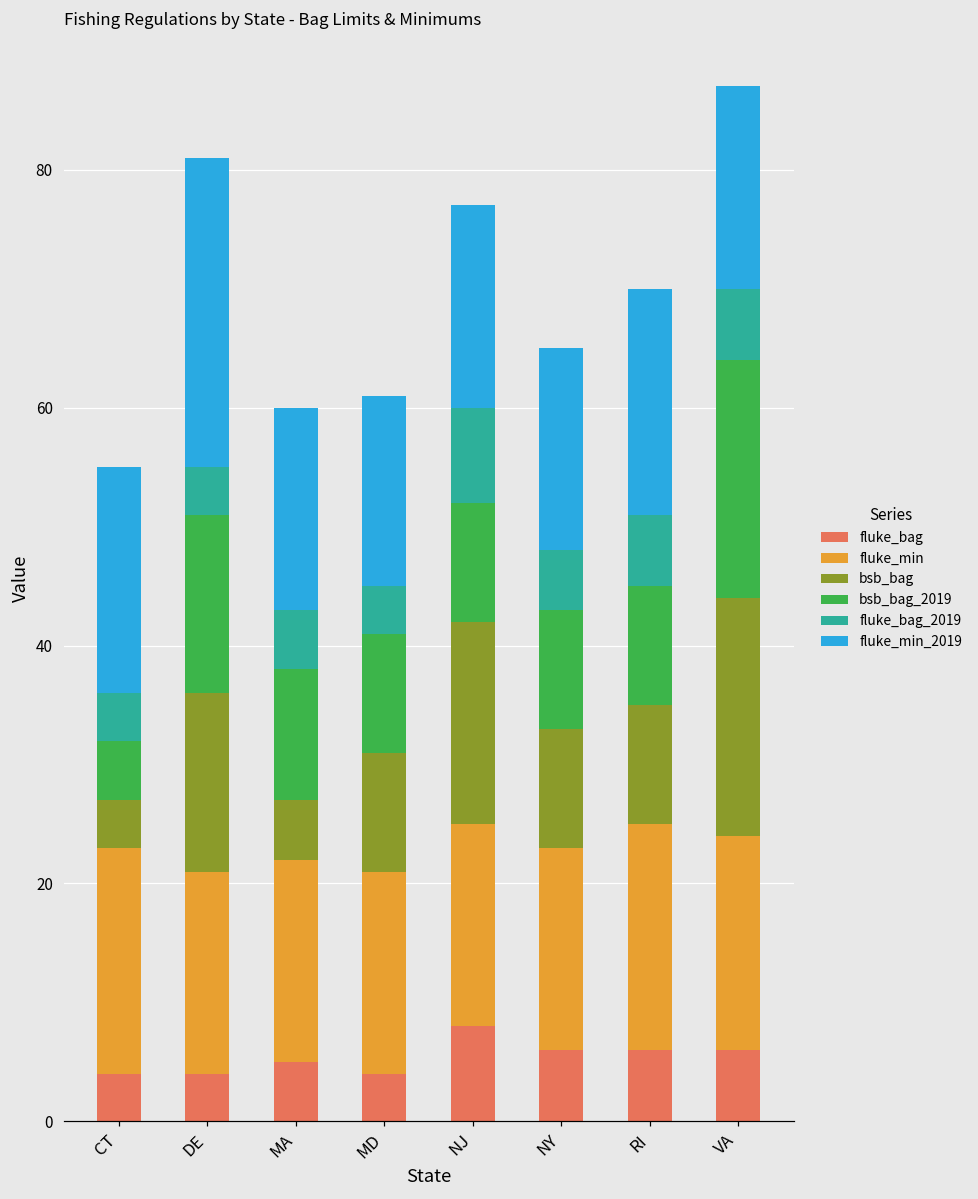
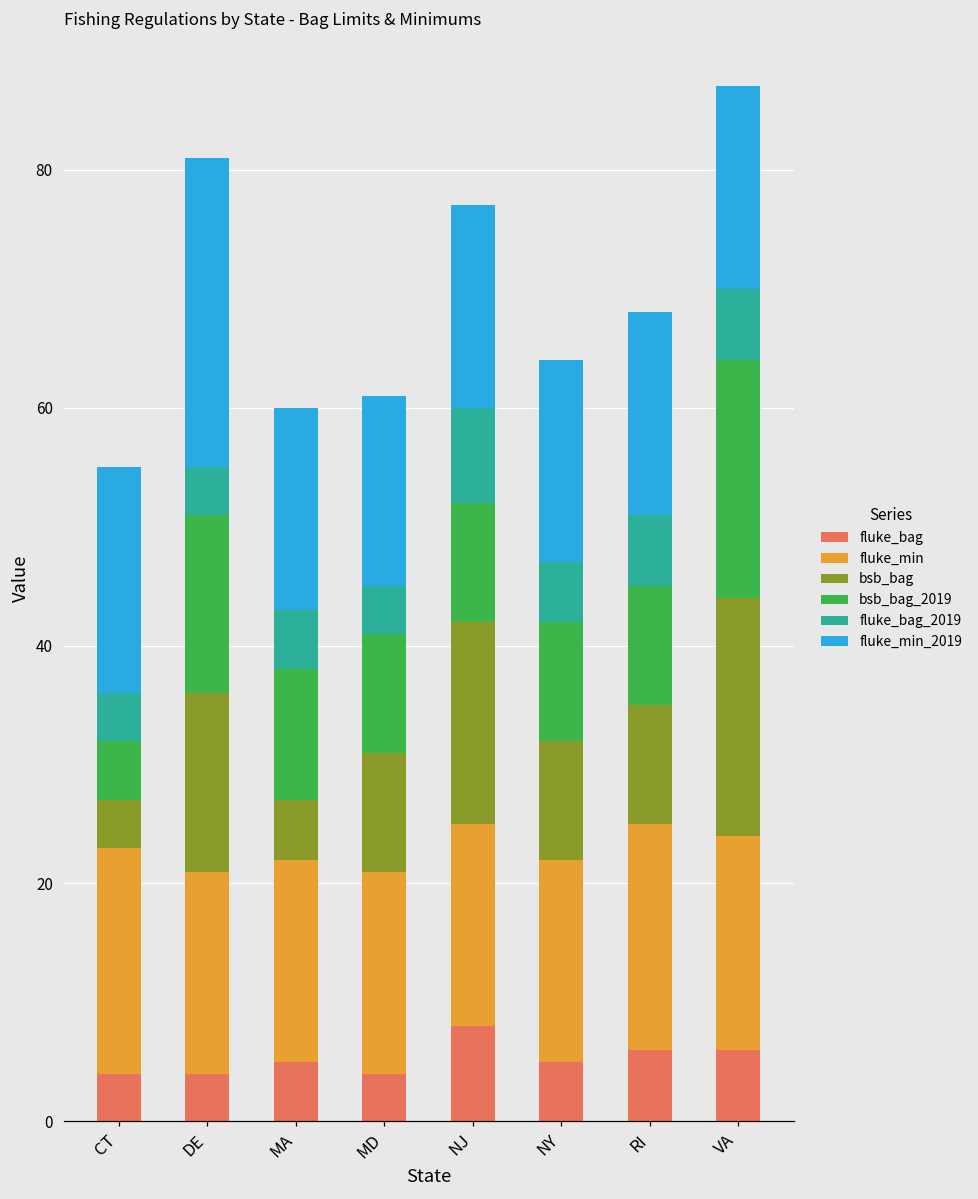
fluke_bag, NY: 6 -> 5
fluke_min_2019, RI: 19 -> 17
